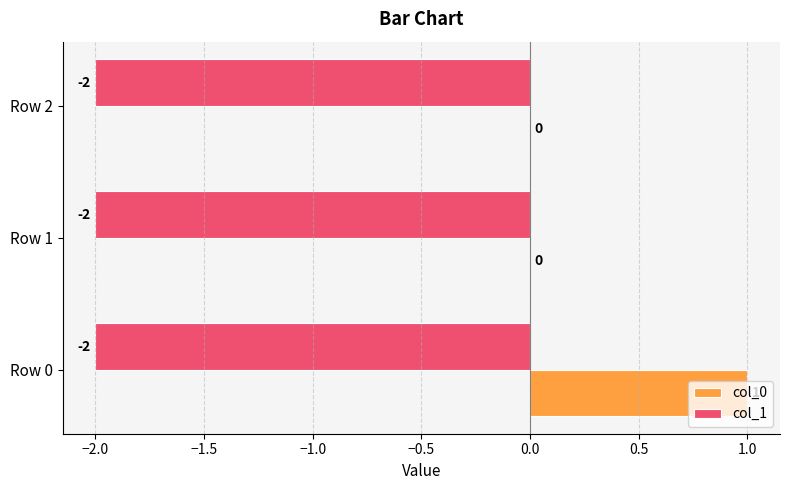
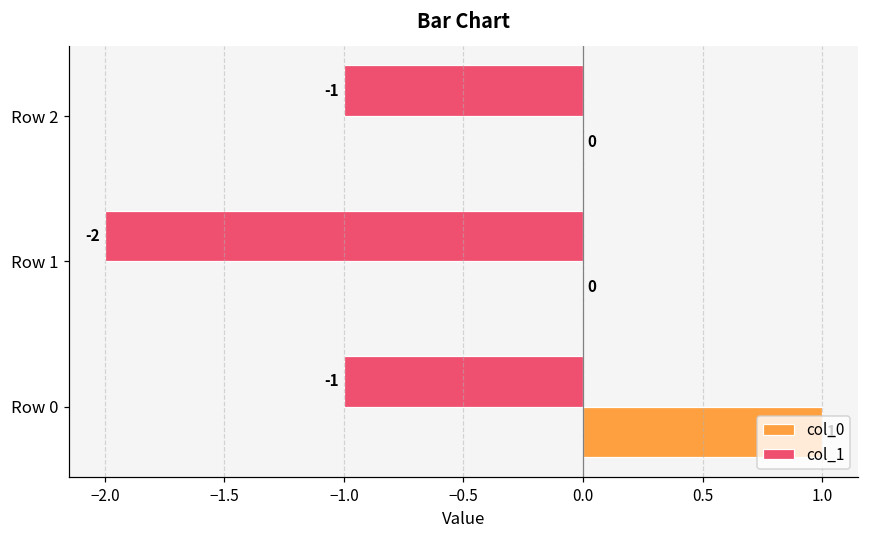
col_1, Row 2: -2 -> -1
col_1, Row 0: -2 -> -1
